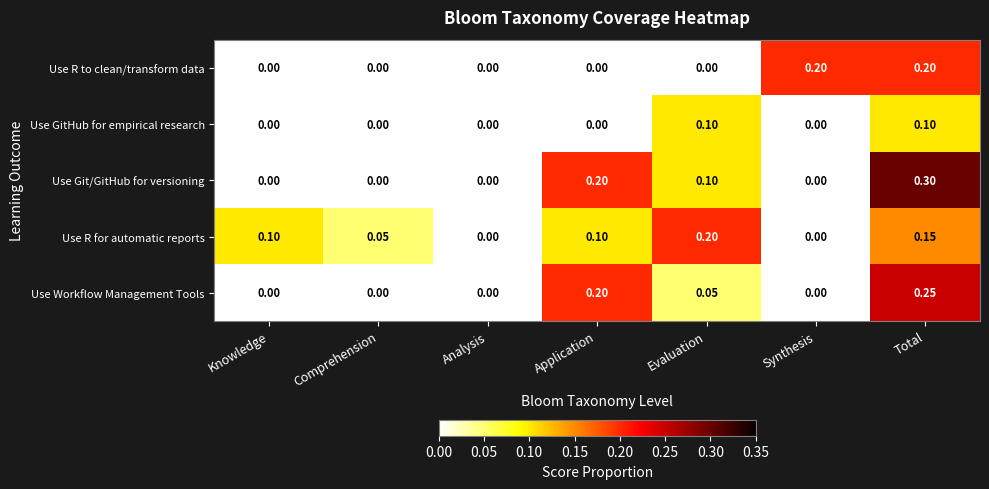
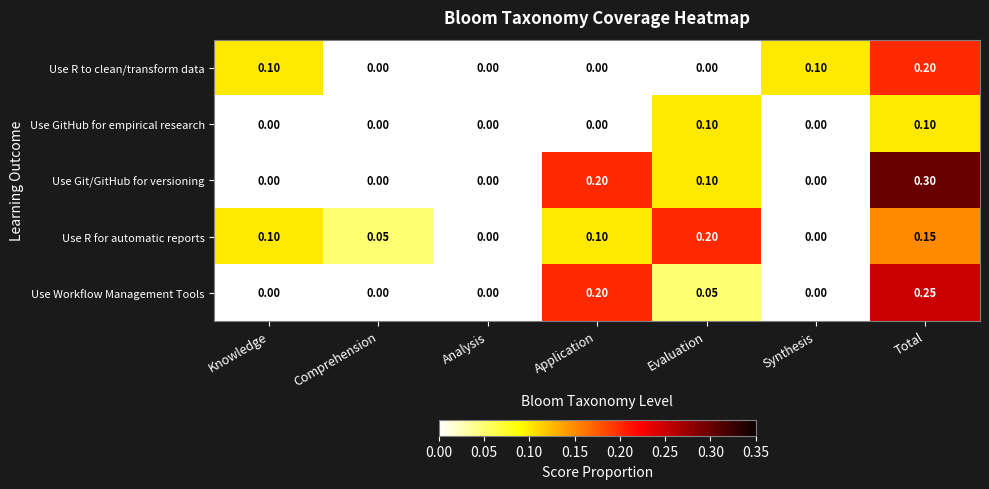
Use R to clean/transform data, Knowledge: 0.00 -> 0.10
Use R to clean/transform data, Synthesis: 0.20 -> 0.10
